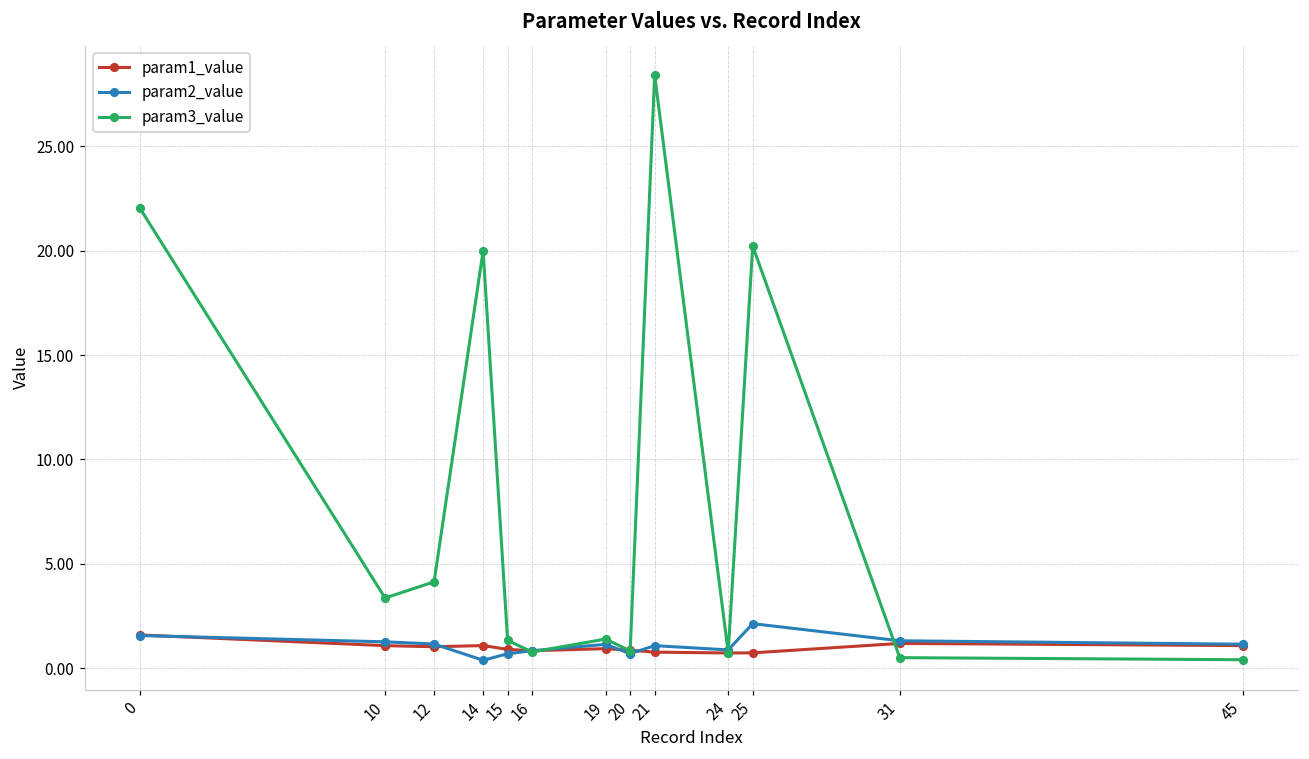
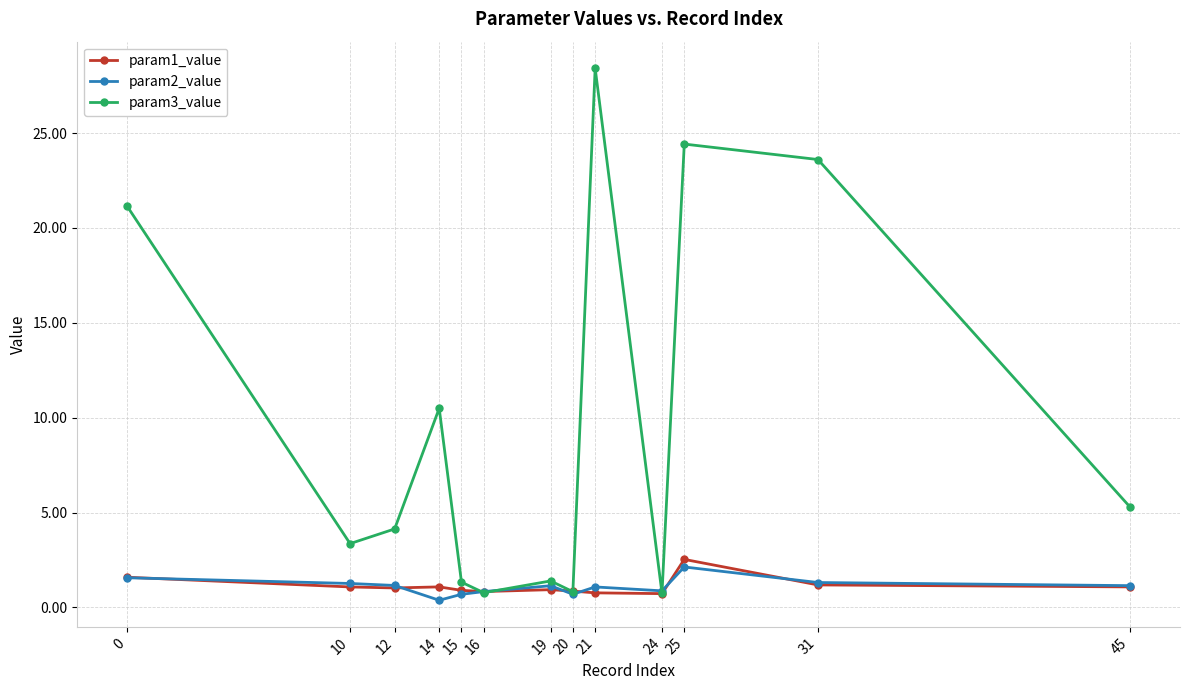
param3_value, 0: 22.0 -> 21.1
param3_value, 14: 20.0 -> 10.5
param1_value, 25: 0.7 -> 2.5
param3_value, 25: 20.2 -> 24.4
param3_value, 31: 0.5 -> 23.6
param3_value, 45: 0.4 -> 5.3
